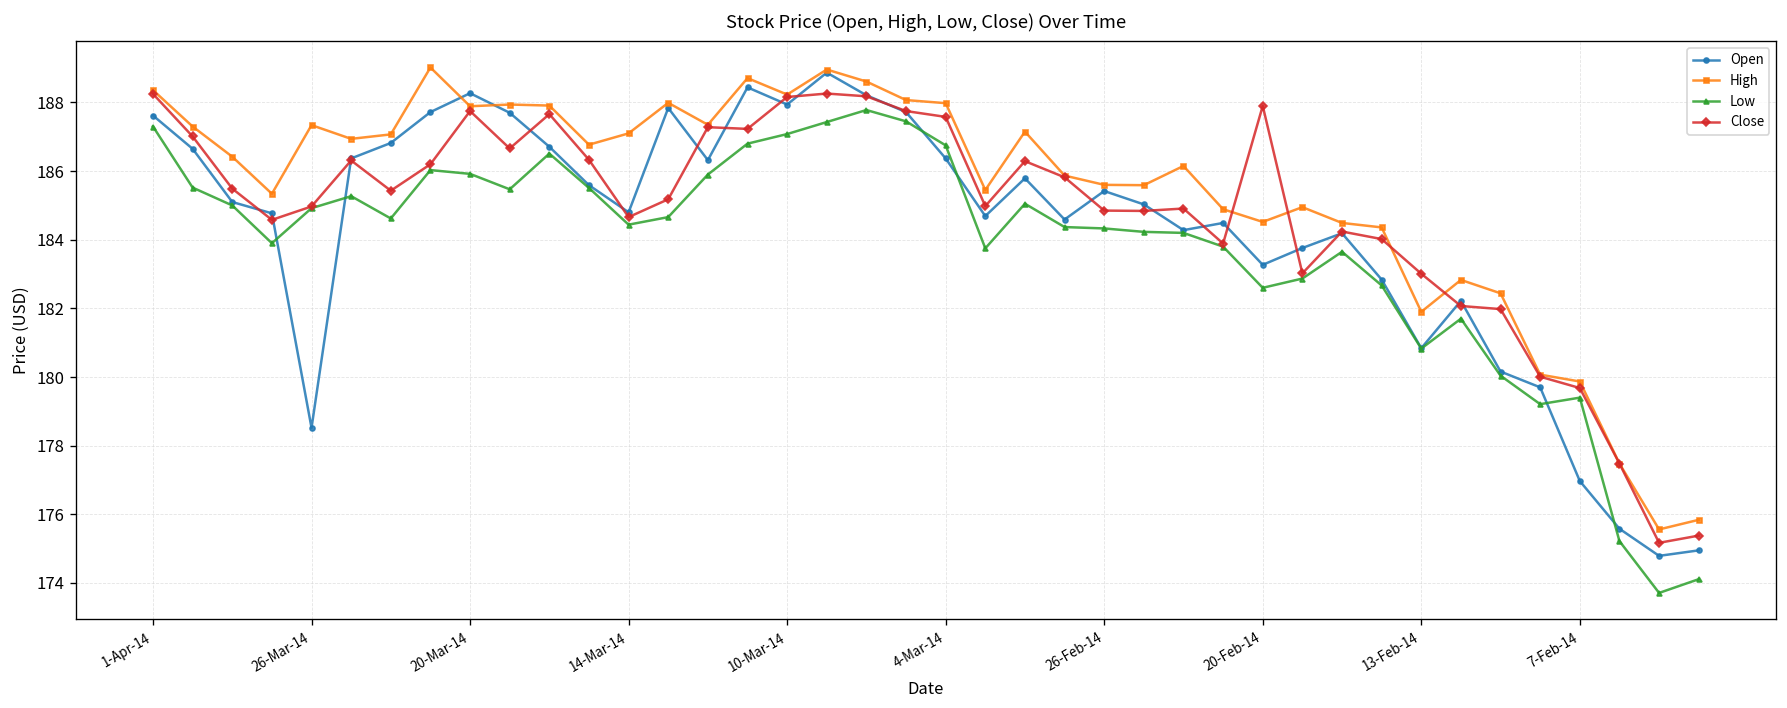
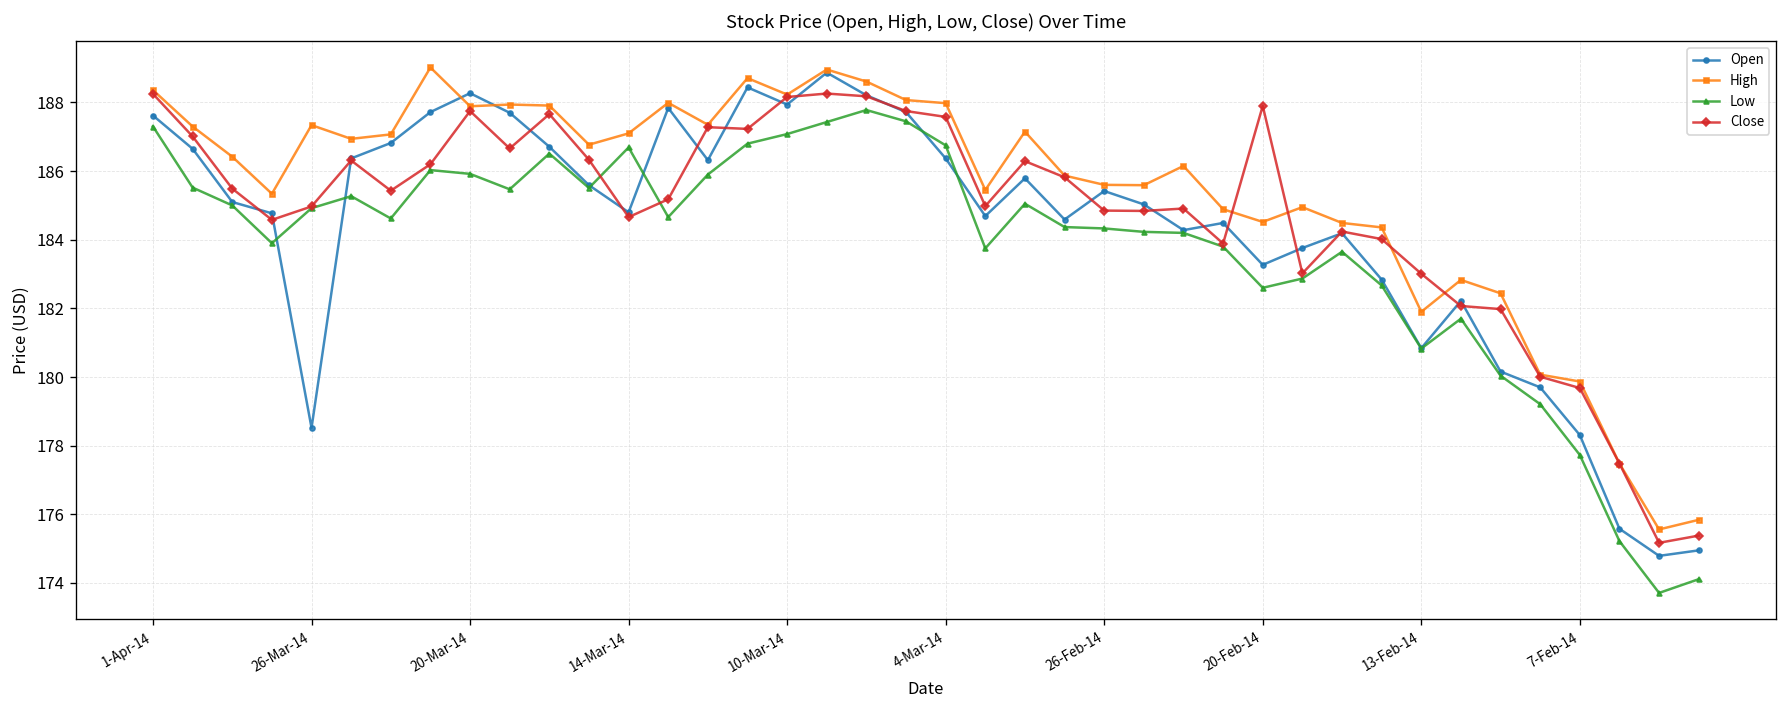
Low, 14-Mar-14: 184.4 -> 186.7
Open, 7-Feb-14: 177.0 -> 178.3
Low, 7-Feb-14: 179.4 -> 177.7
